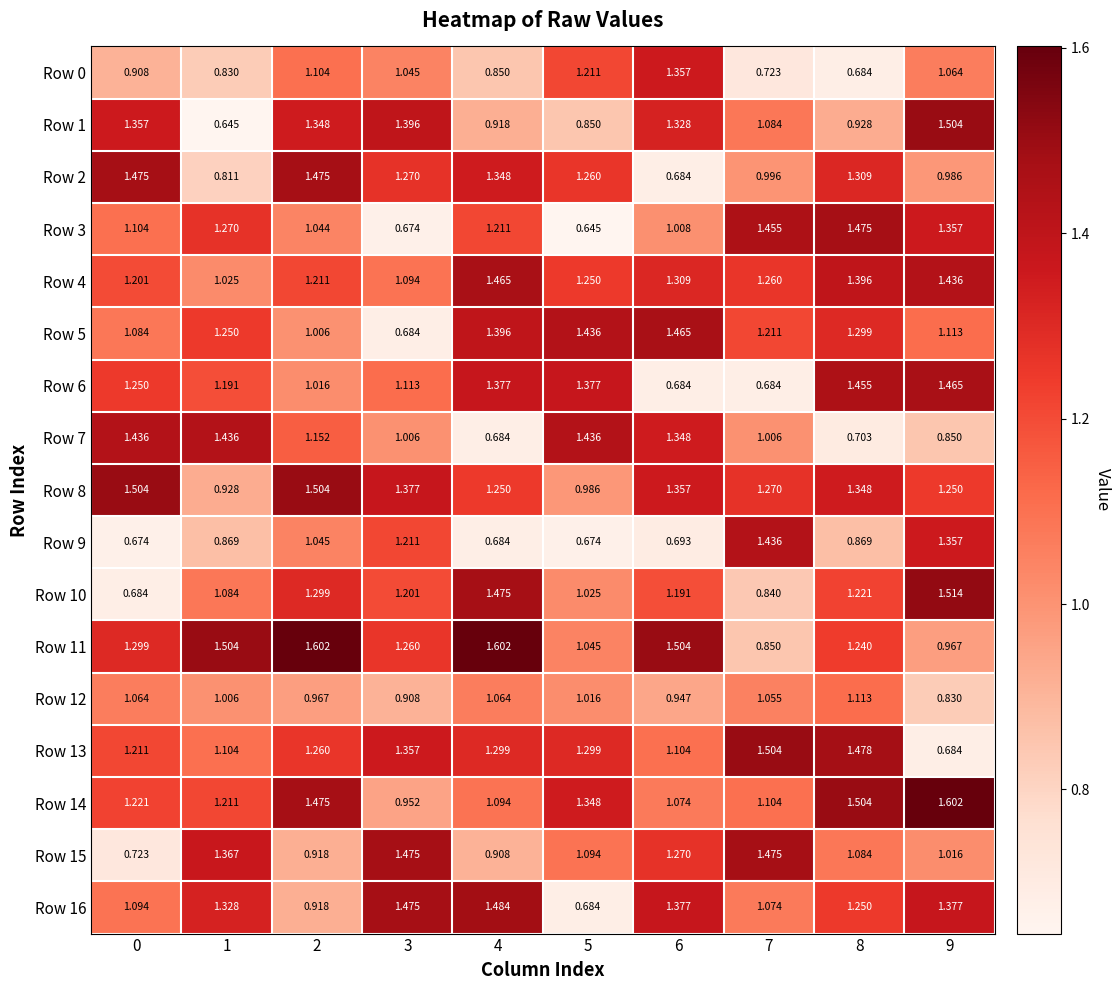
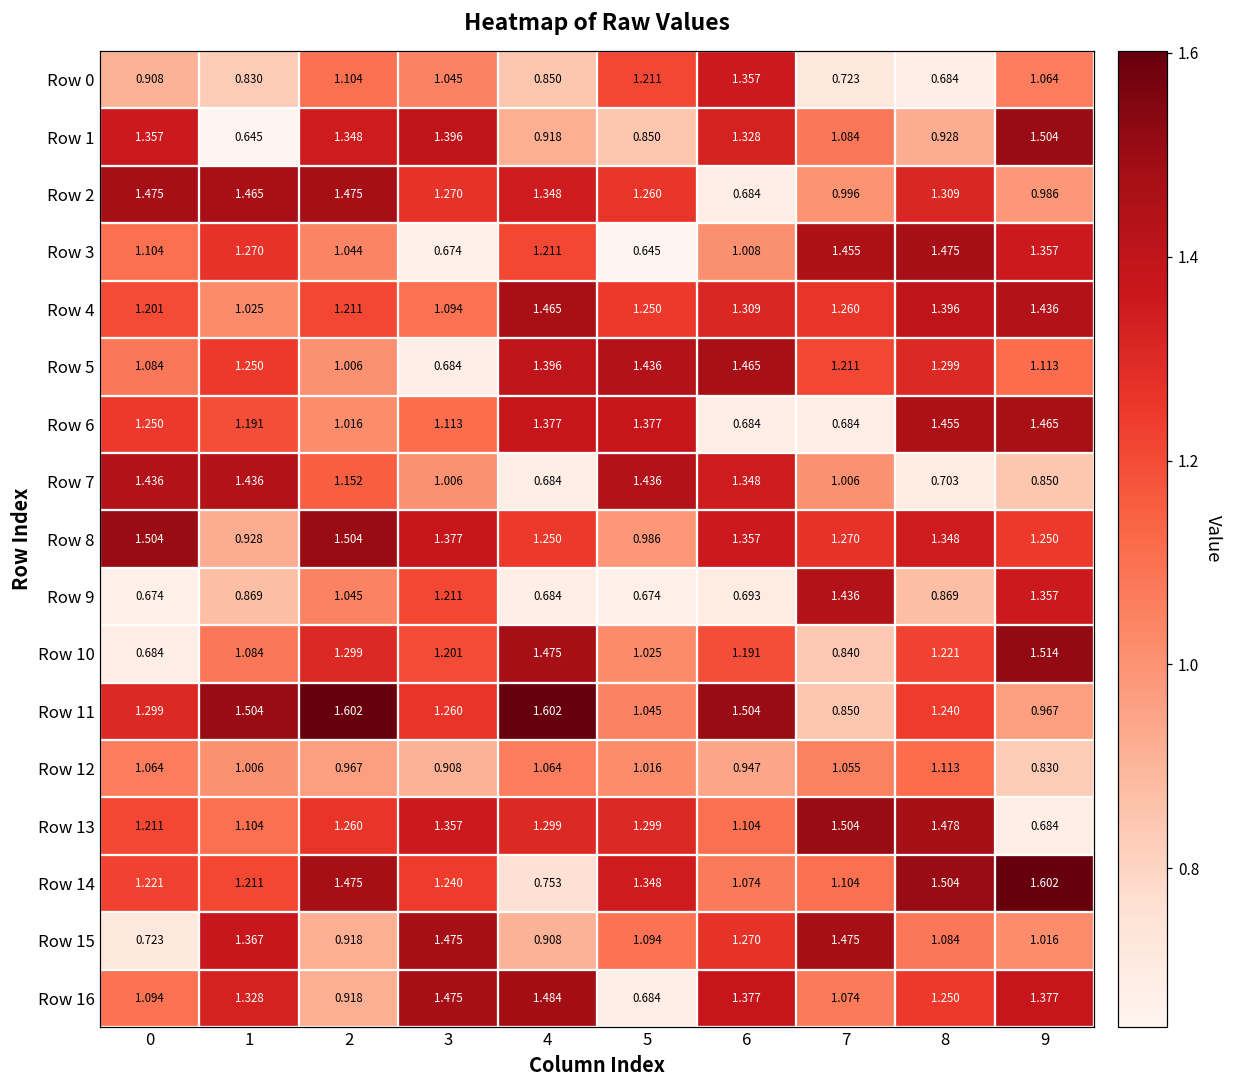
Row 2, 1: 0.811 -> 1.465
Row 14, 3: 0.952 -> 1.240
Row 14, 4: 1.094 -> 0.753
